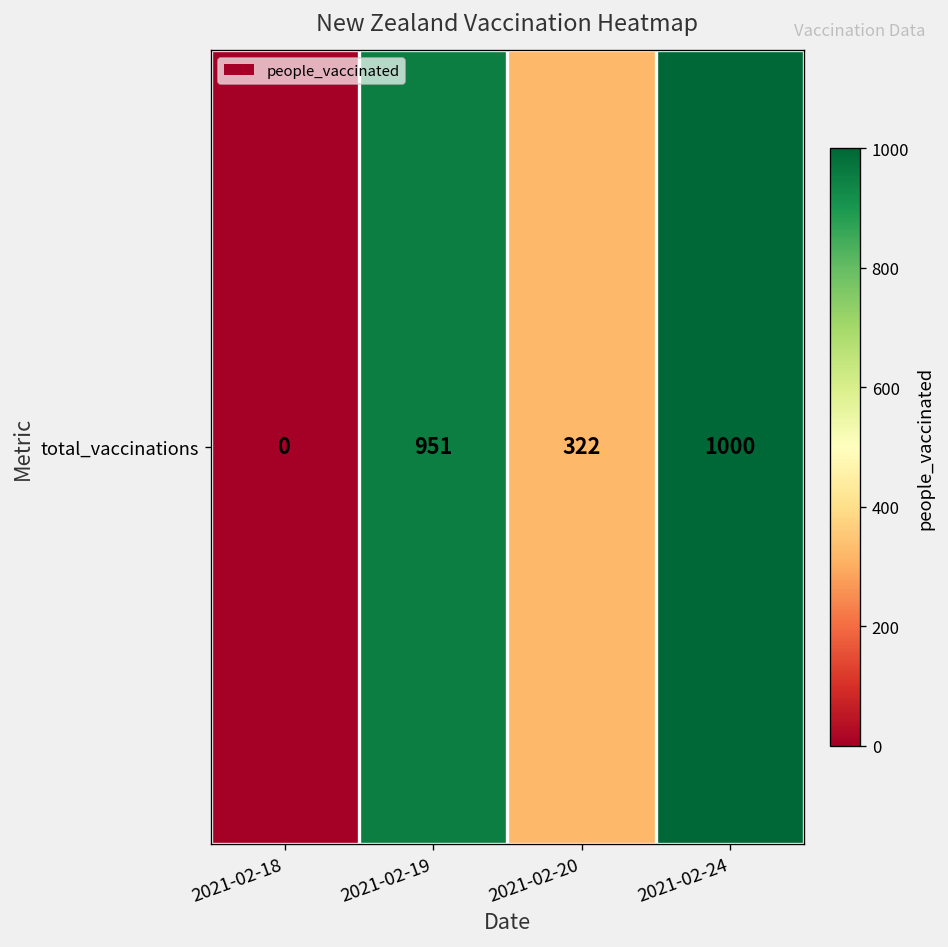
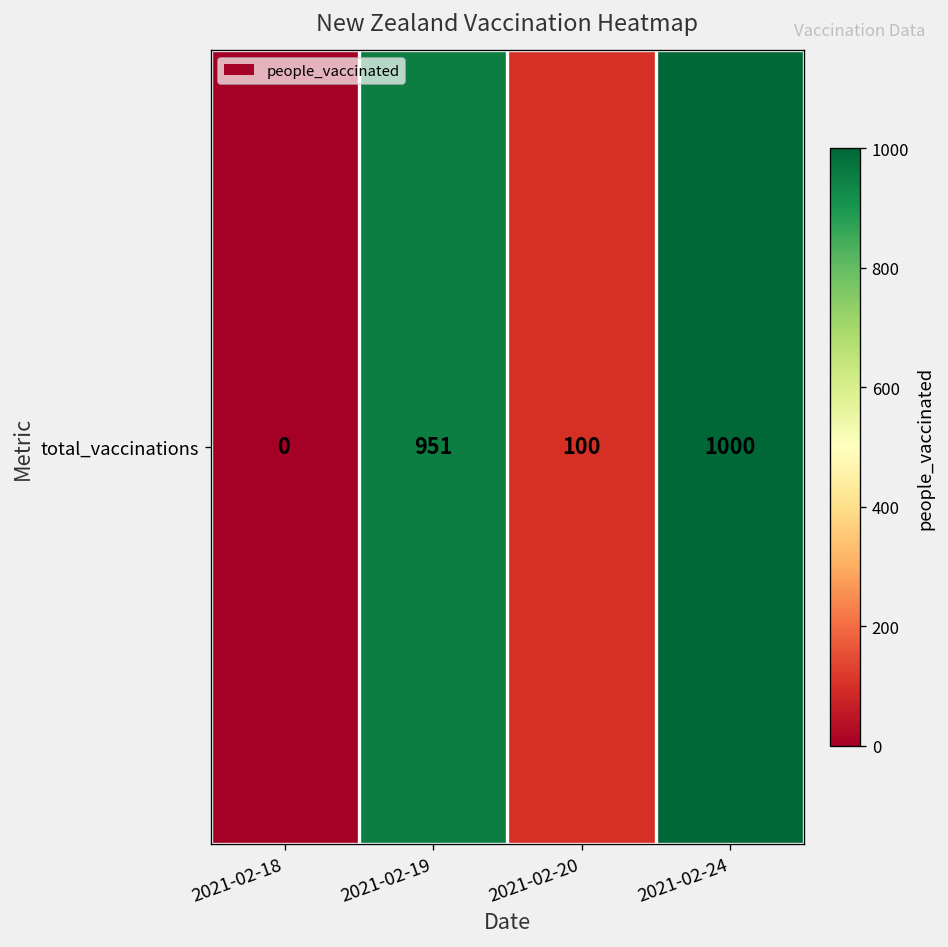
total_vaccinations, 2021-02-20: 322 -> 100
